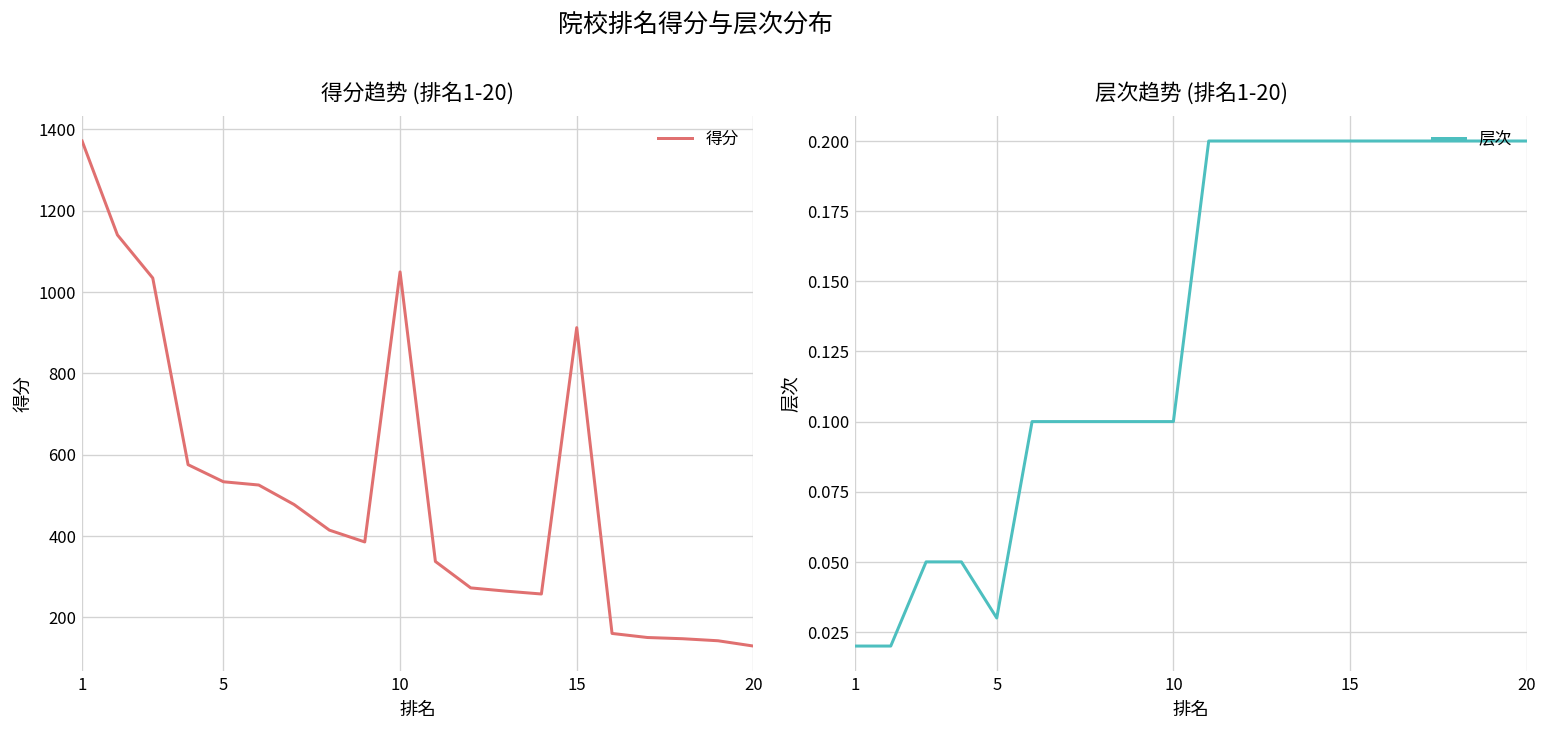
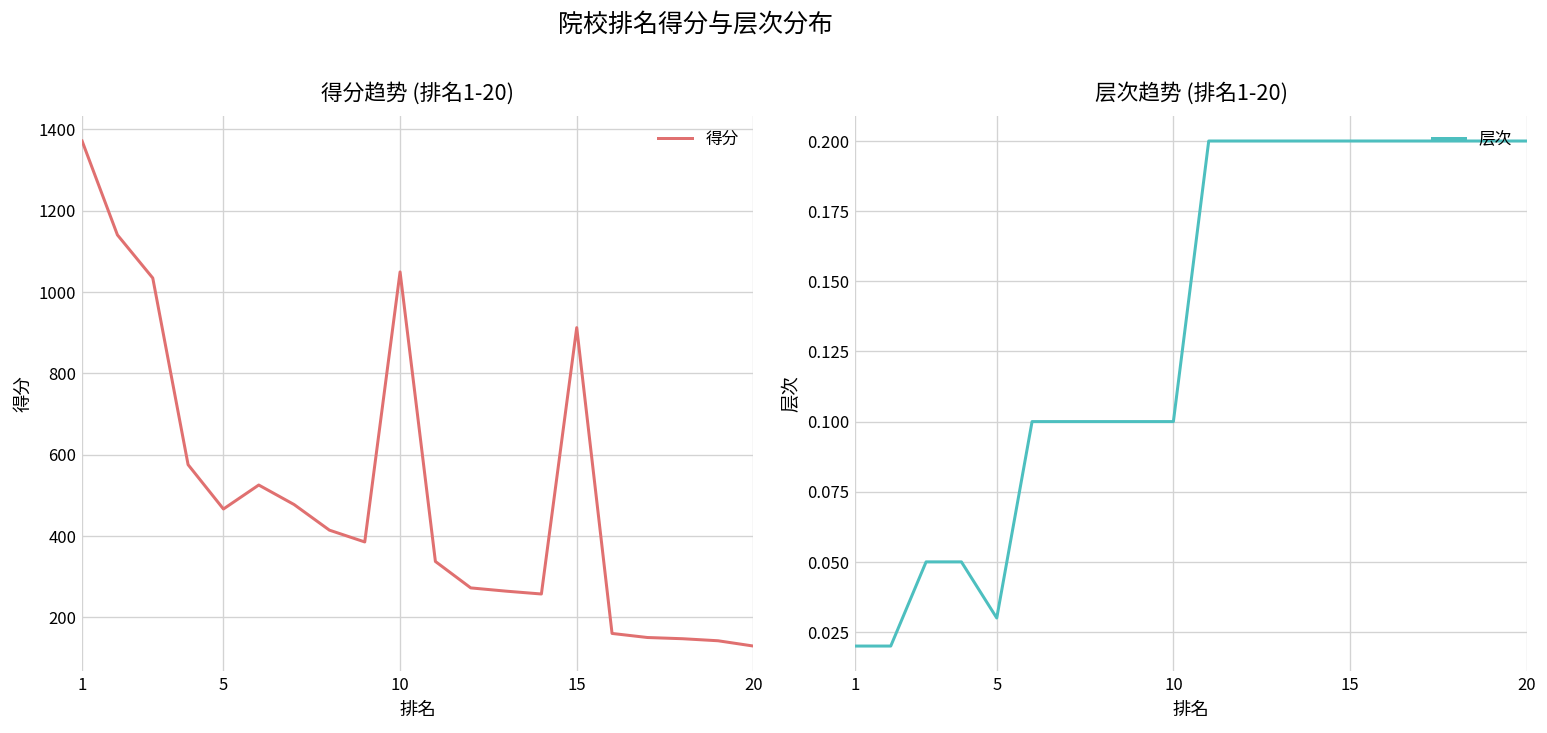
得分趋势 (排名1-20), 5: 530 -> 470
